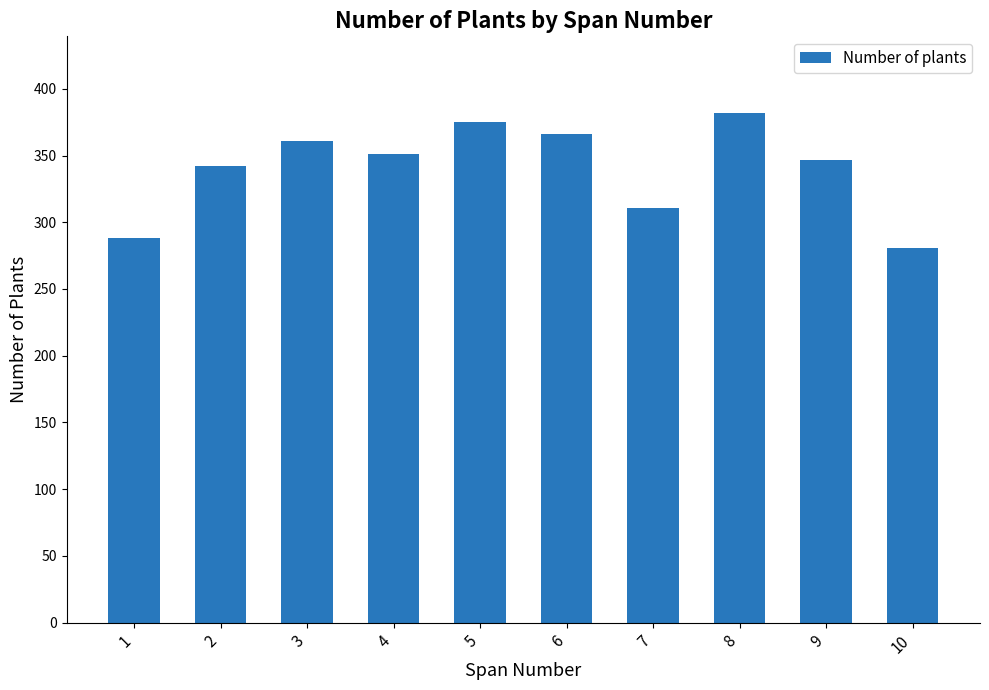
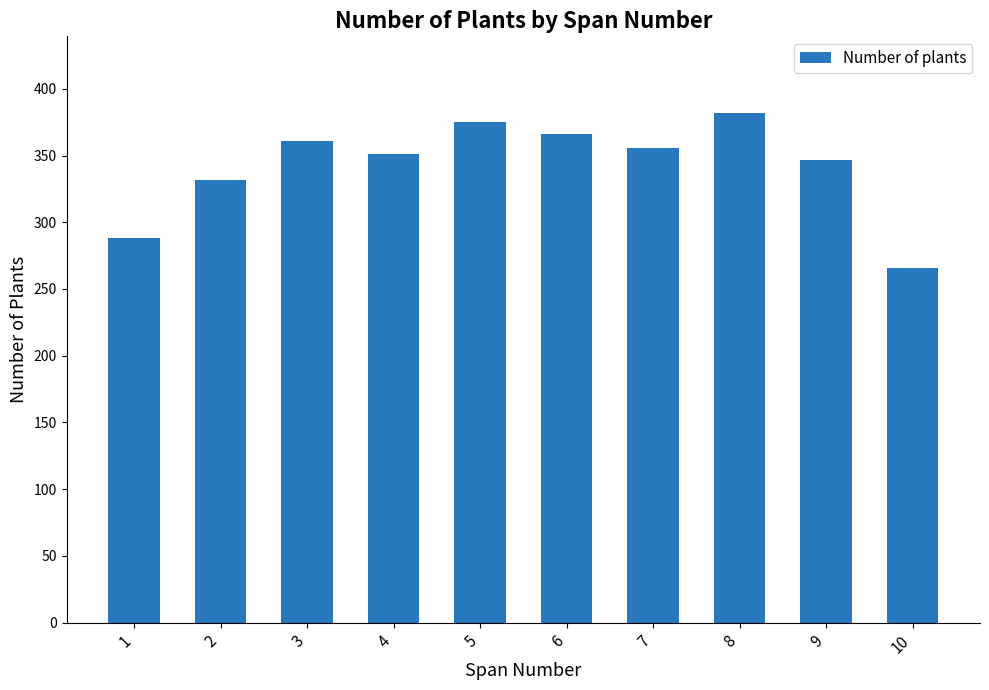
2: 342 -> 332
7: 311 -> 356
10: 281 -> 266
